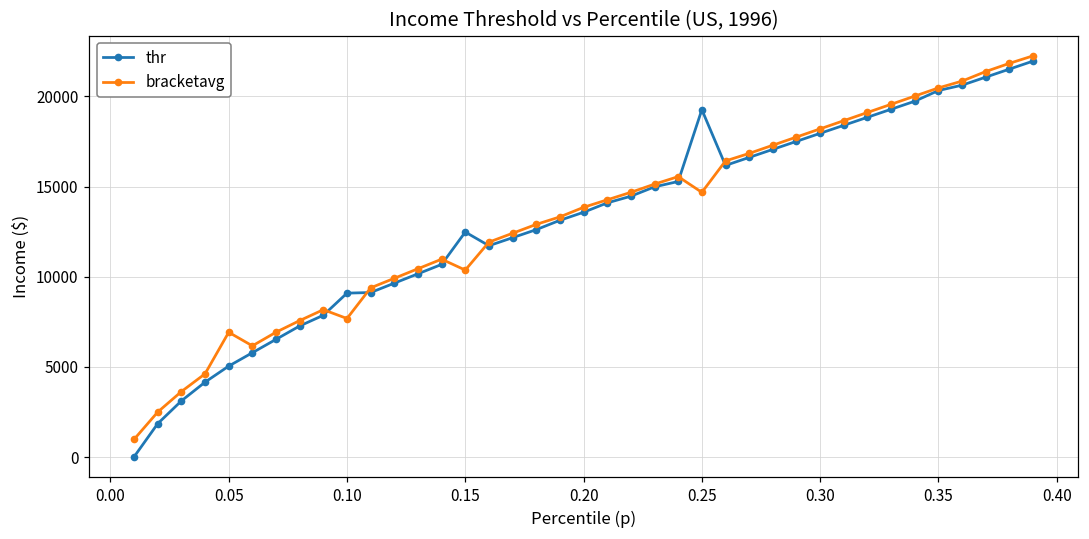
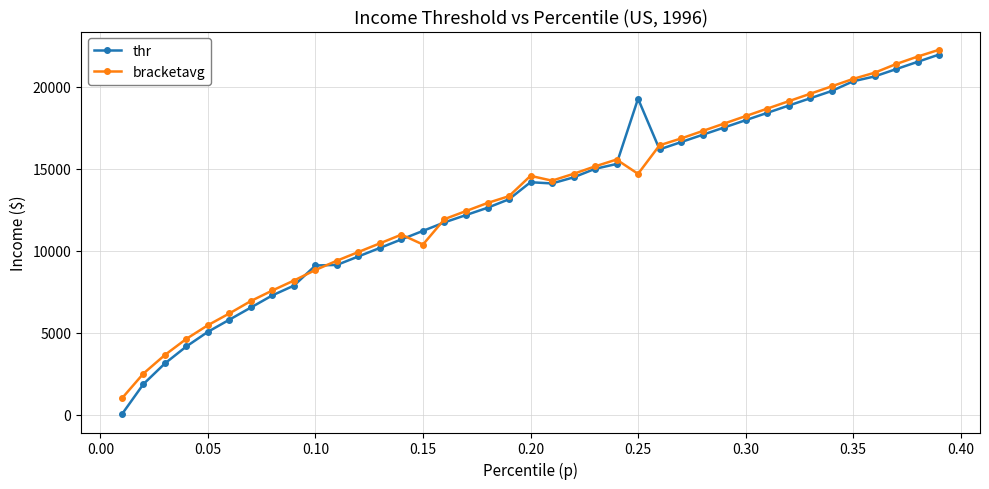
bracketavg, 0.05: 6900 -> 5400
bracketavg, 0.10: 7700 -> 8800
thr, 0.15: 12500 -> 11200
thr, 0.20: 13600 -> 14200
bracketavg, 0.20: 13800 -> 14600
